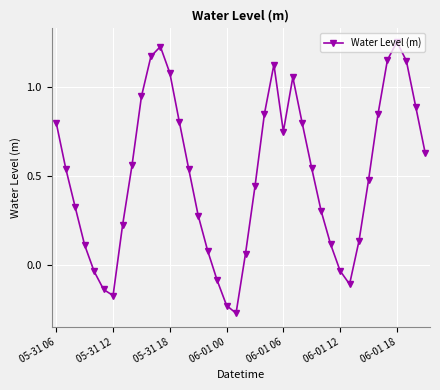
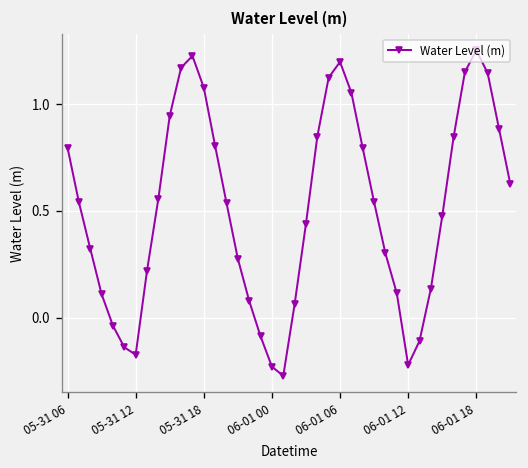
06-01 06: 0.75 -> 1.20
06-01 12: -0.03 -> -0.22
